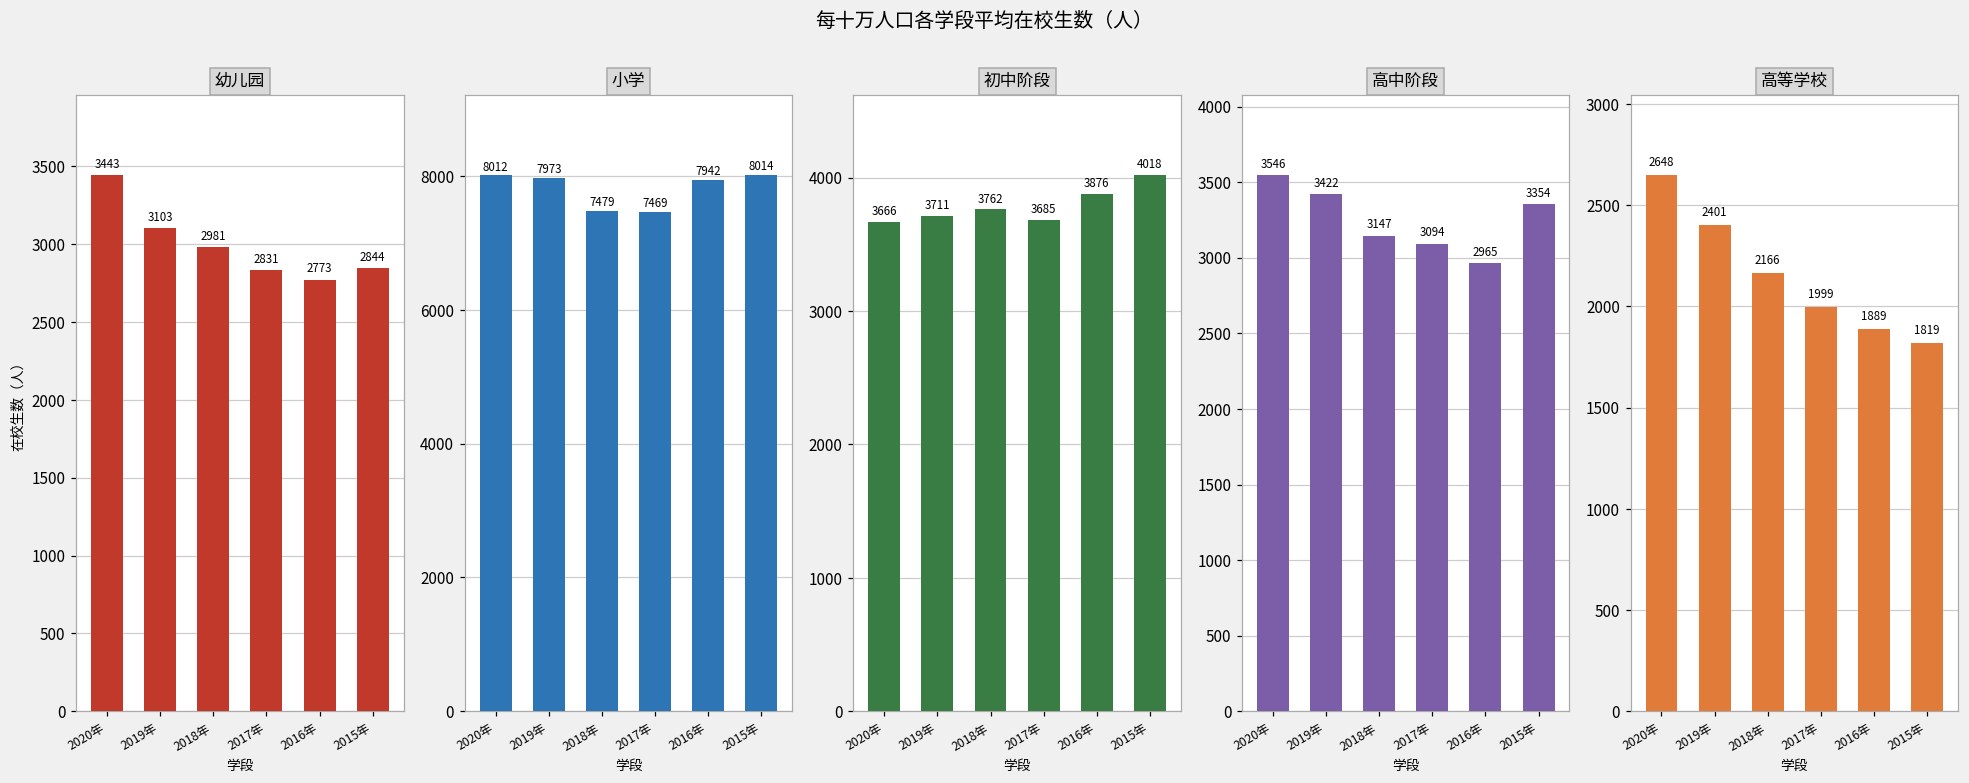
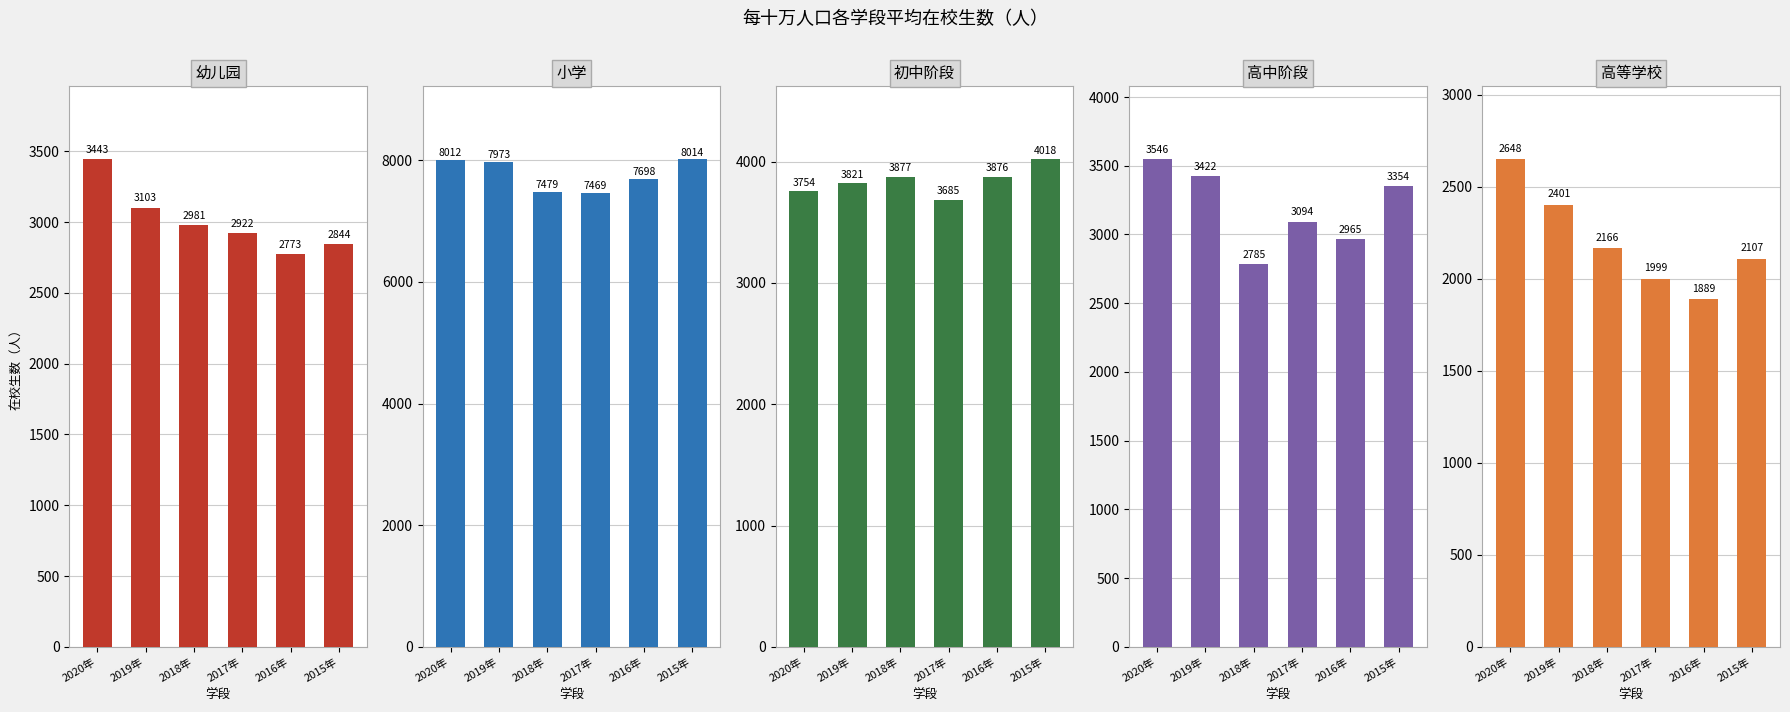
幼儿园, 2017年: 2831 -> 2922
小学, 2016年: 7942 -> 7698
初中阶段, 2020年: 3666 -> 3754
初中阶段, 2019年: 3711 -> 3821
初中阶段, 2018年: 3762 -> 3877
高中阶段, 2018年: 3147 -> 2785
高等学校, 2015年: 1819 -> 2107
